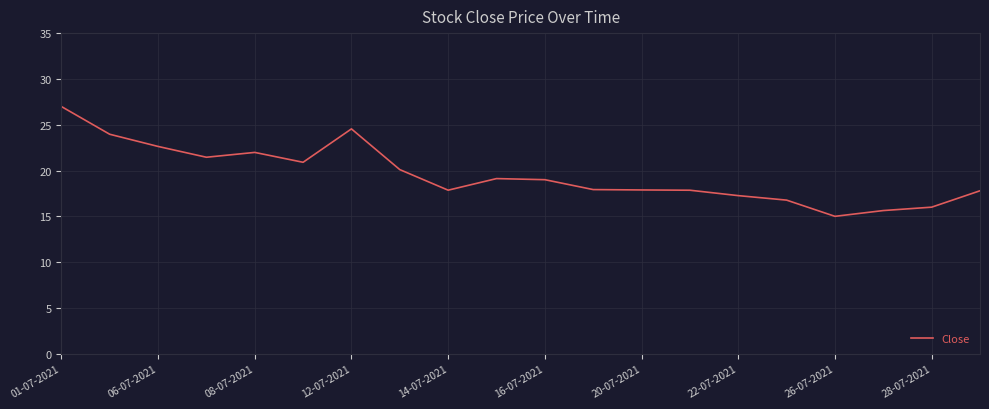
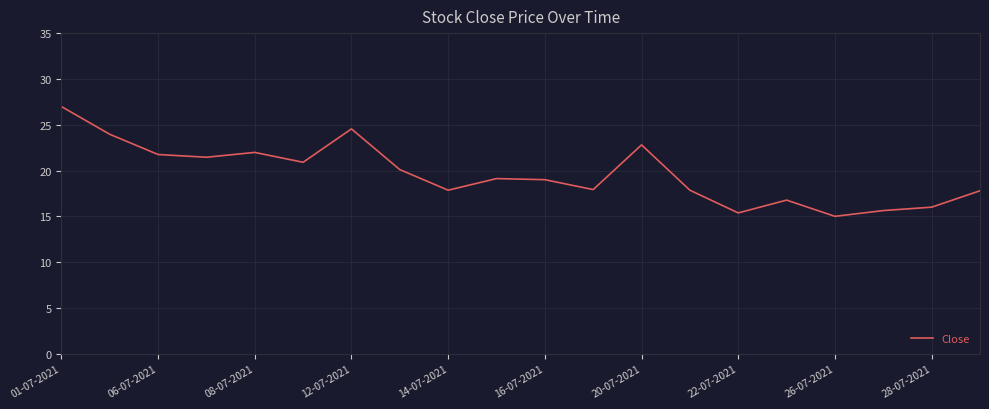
06-07-2021: 23 -> 22
20-07-2021: 18 -> 23
22-07-2021: 17 -> 15
